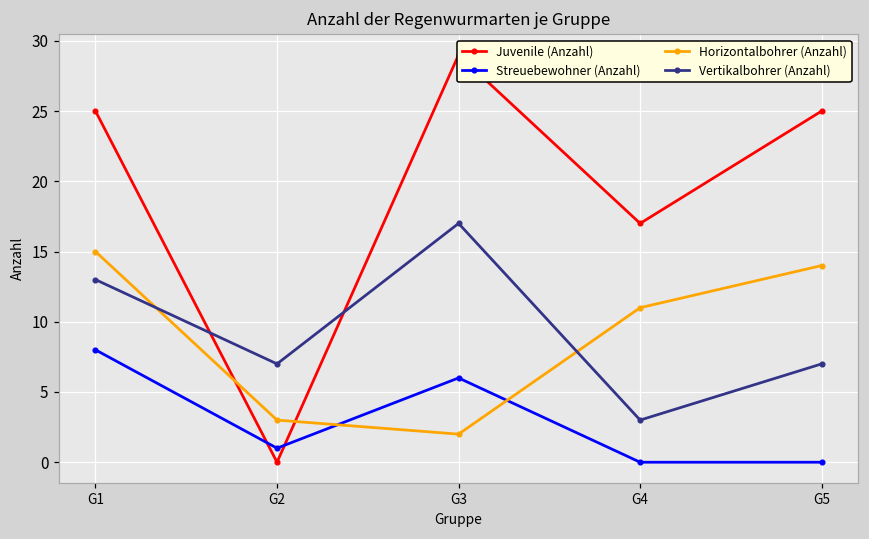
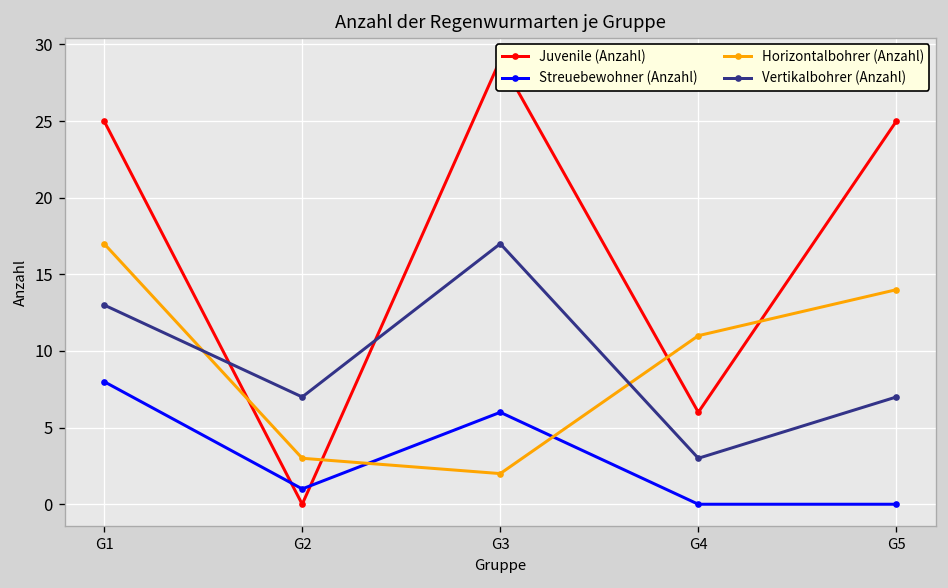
Horizontalbohrer (Anzahl), G1: 15 -> 17
Juvenile (Anzahl), G4: 17 -> 6
